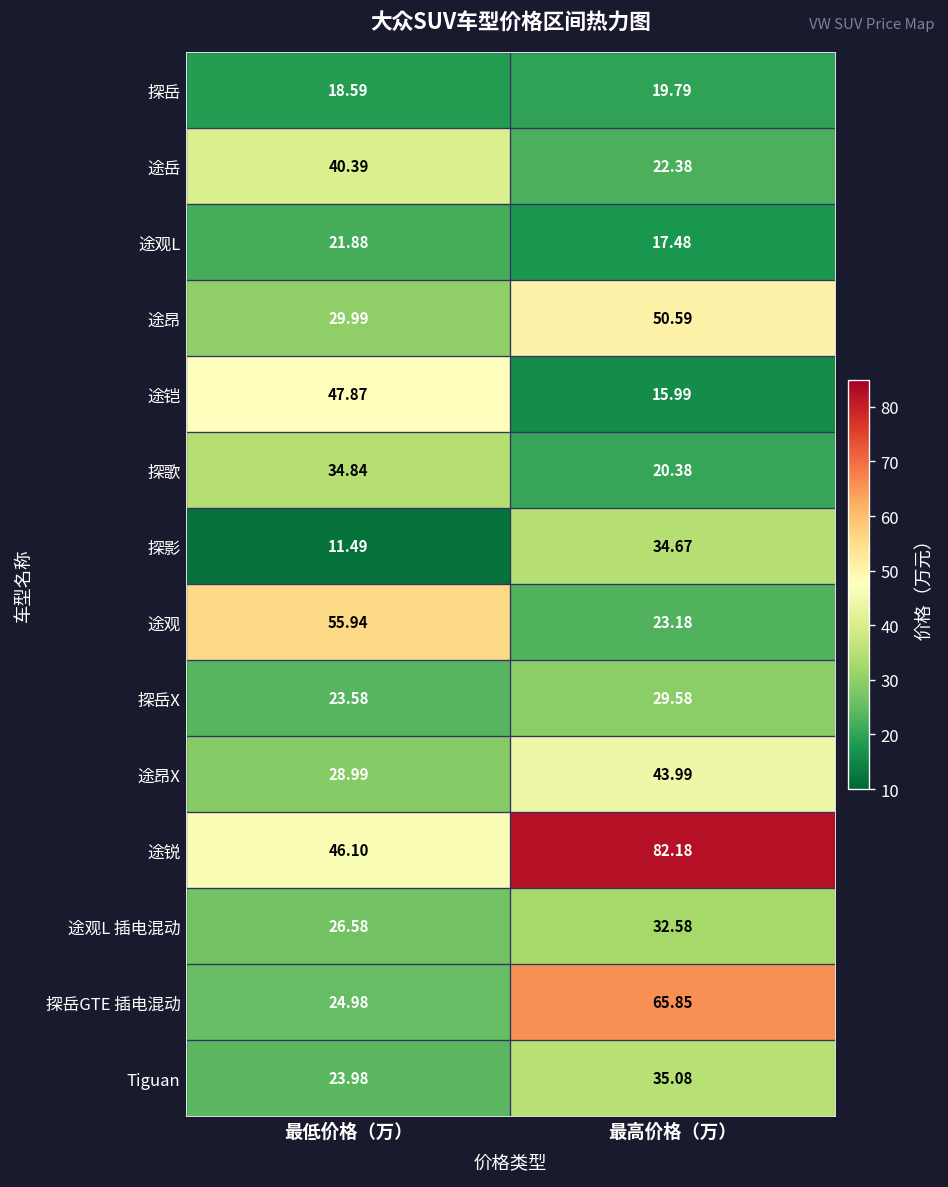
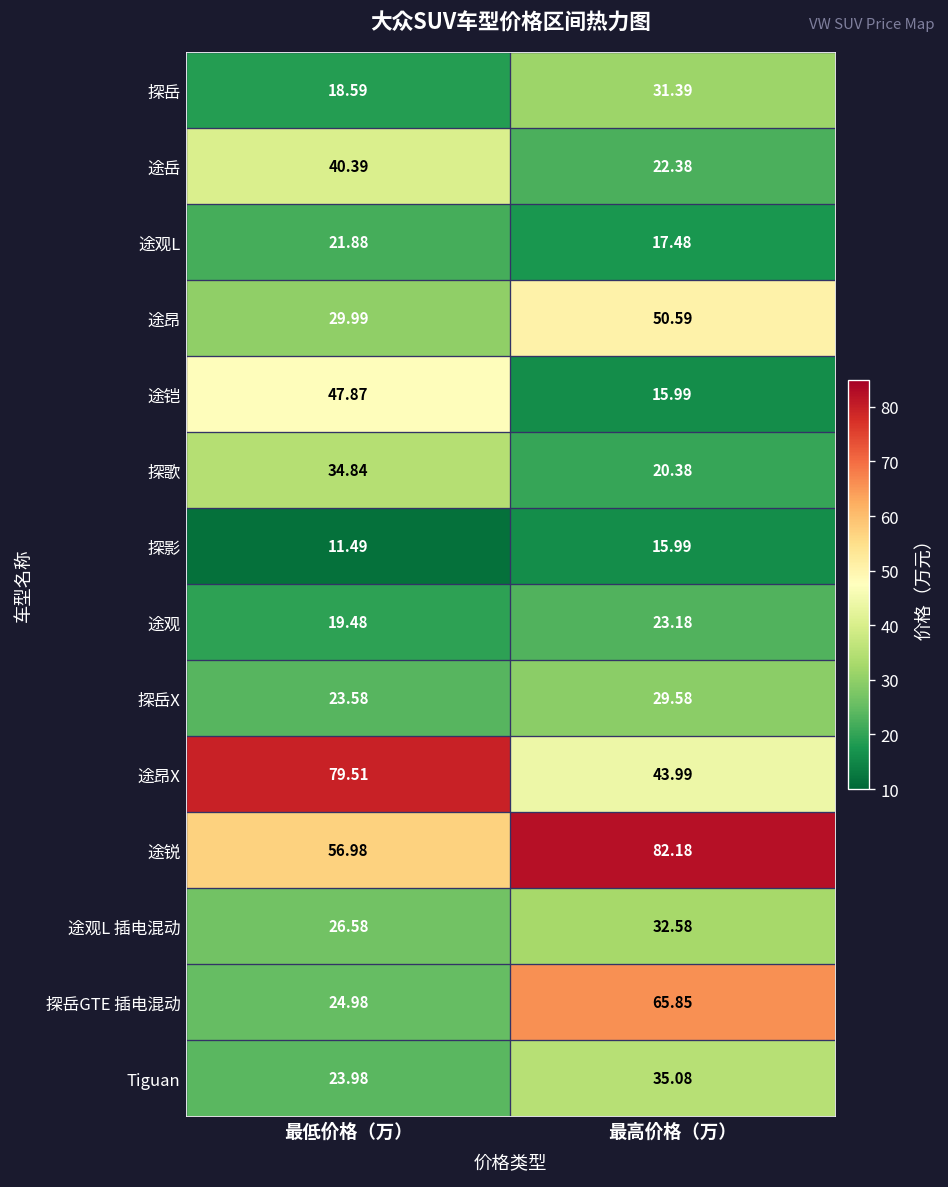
探岳, 最高价格（万）: 19.79 -> 31.39
探影, 最高价格（万）: 34.67 -> 15.99
途观, 最低价格（万）: 55.94 -> 19.48
途昂X, 最低价格（万）: 28.99 -> 79.51
途锐, 最低价格（万）: 46.10 -> 56.98
